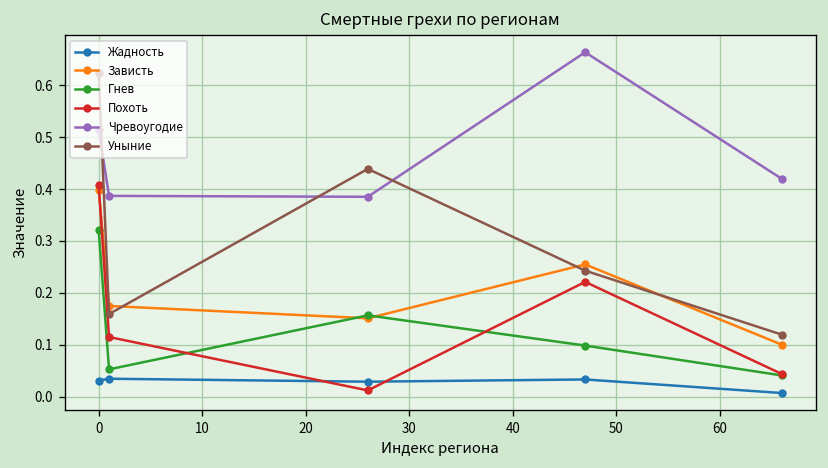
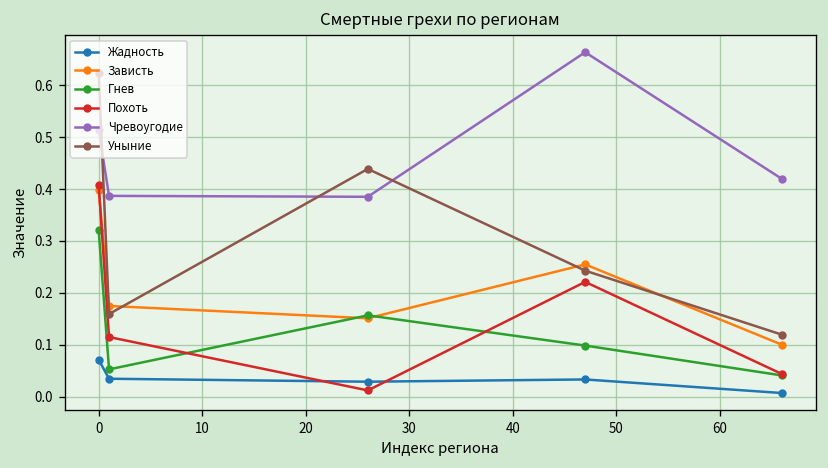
Жадность, 0: 0.03 -> 0.07
